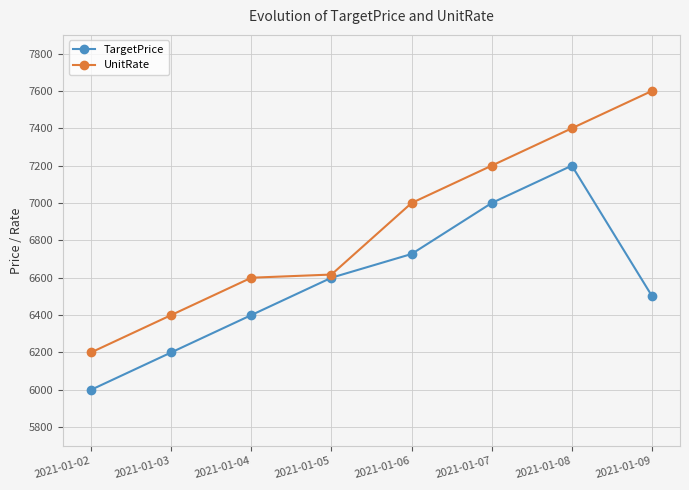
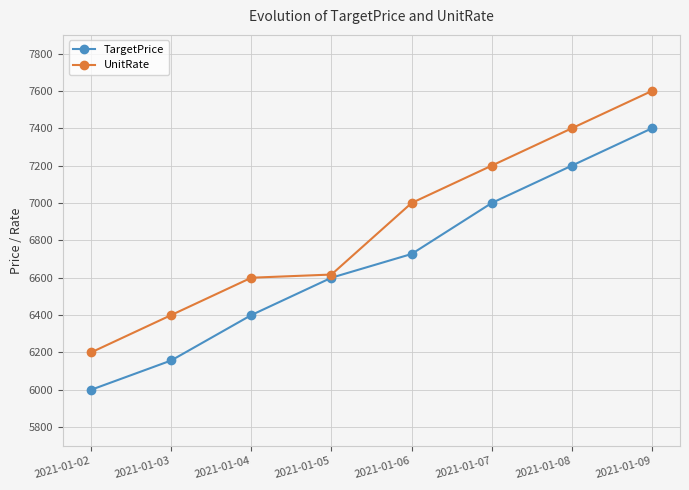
TargetPrice, 2021-01-03: 6200 -> 6160
TargetPrice, 2021-01-09: 6500 -> 7400
